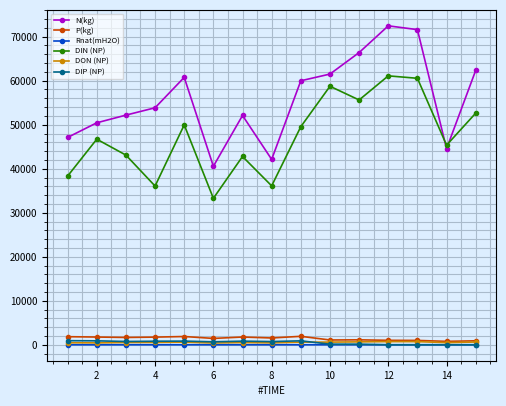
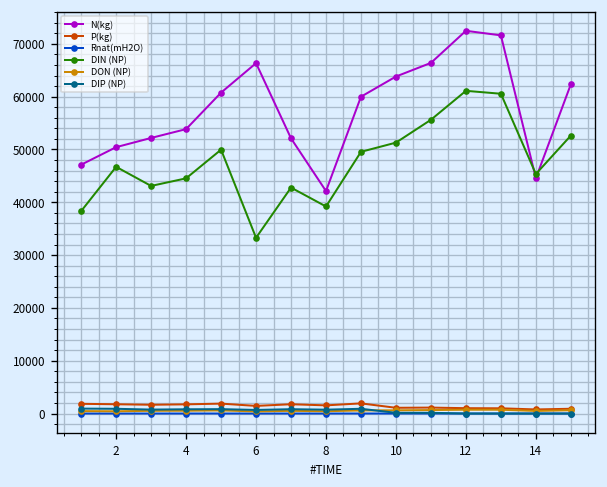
DIN (NP), 4: 36000 -> 45000
N(kg), 6: 41000 -> 66000
DIN (NP), 8: 36000 -> 39000
N(kg), 10: 62000 -> 64000
DIN (NP), 10: 59000 -> 51000
